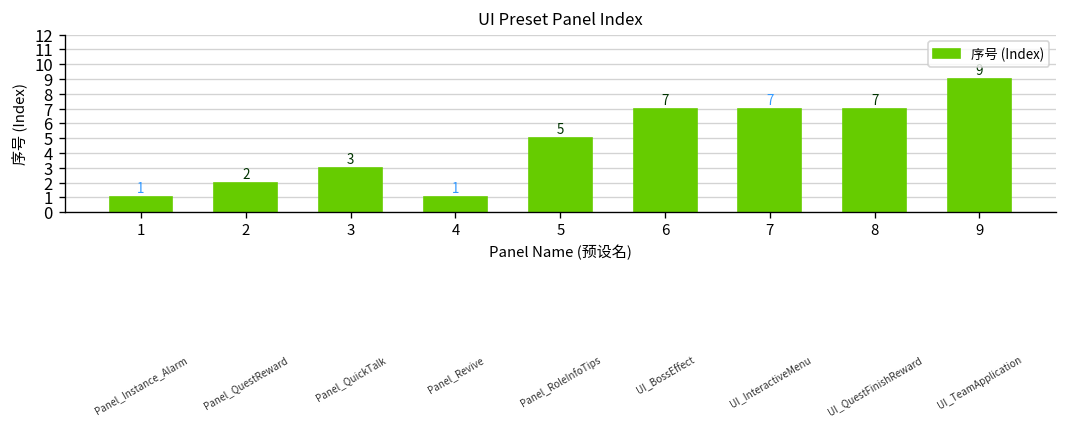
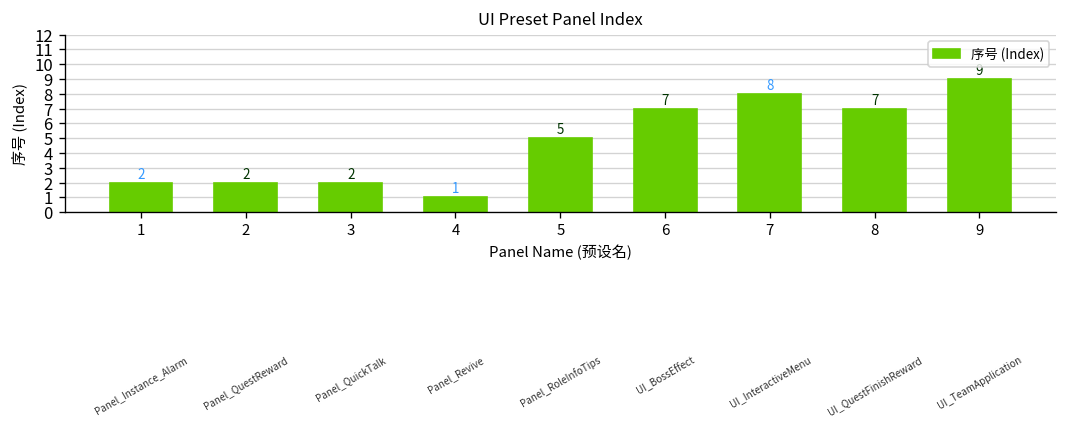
1: 1 -> 2
3: 3 -> 2
7: 7 -> 8
